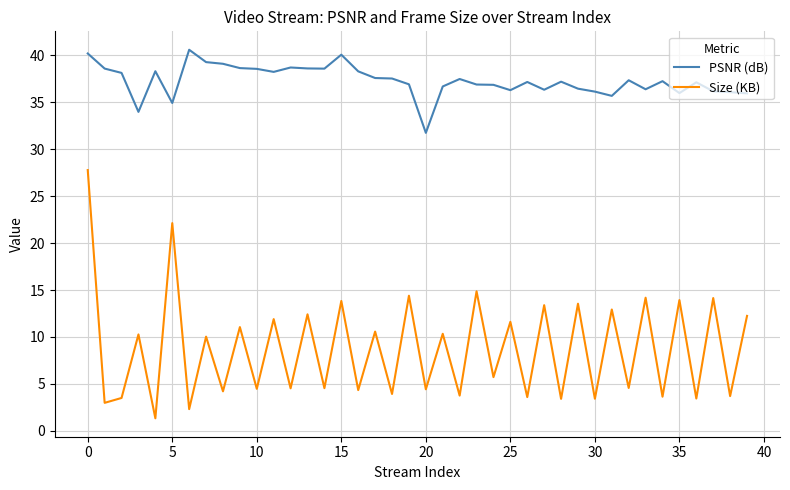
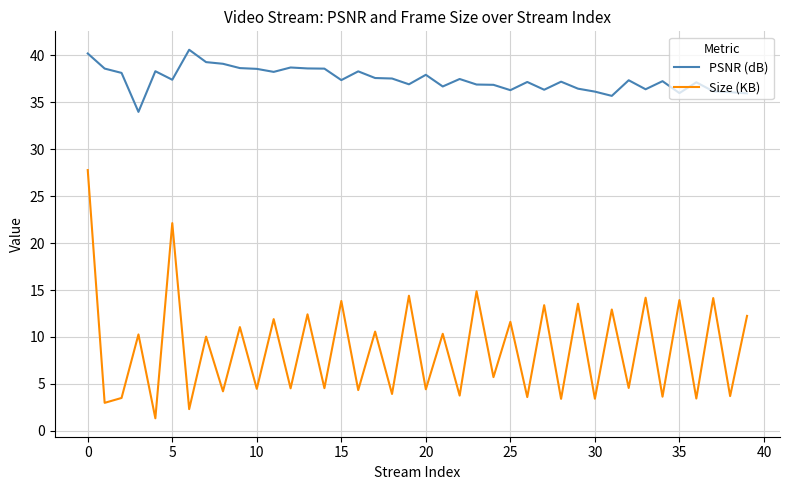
PSNR (dB), 5: 35 -> 37
PSNR (dB), 15: 40 -> 37
PSNR (dB), 20: 32 -> 38
